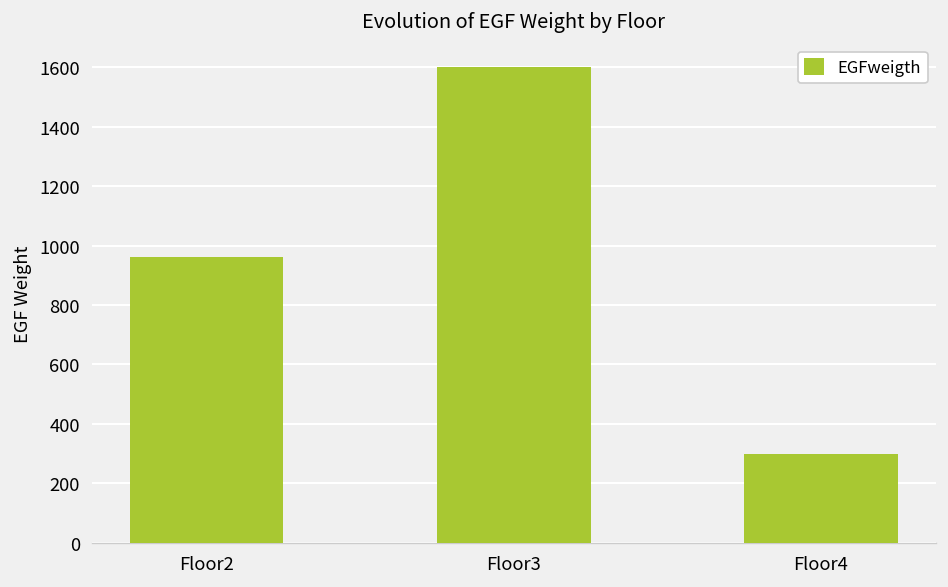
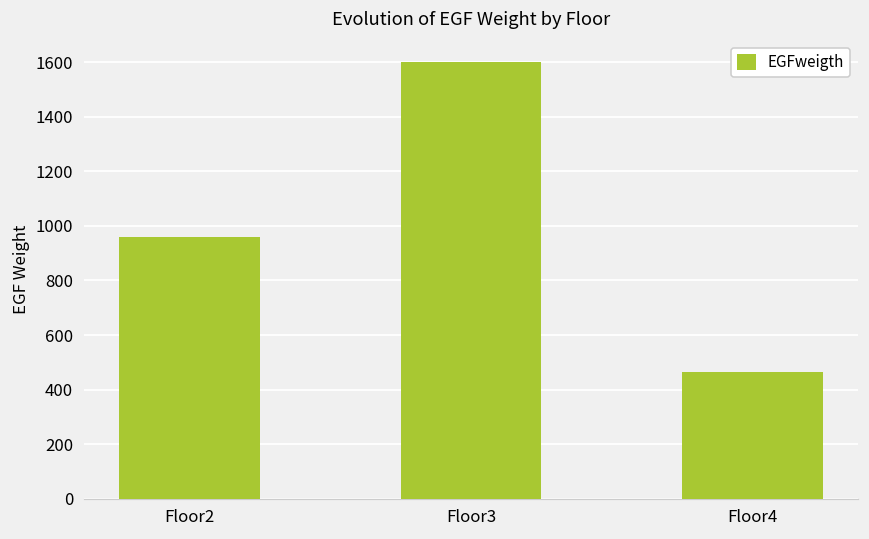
Floor4: 300 -> 470
